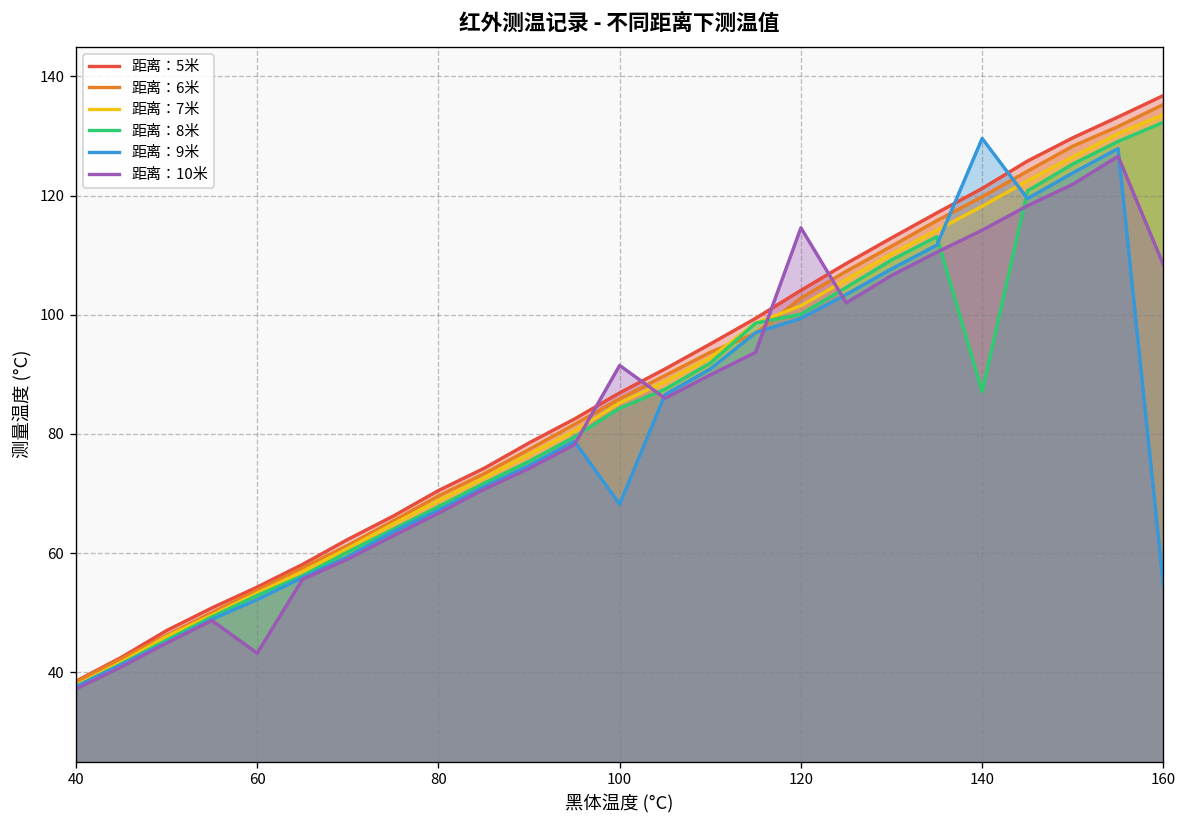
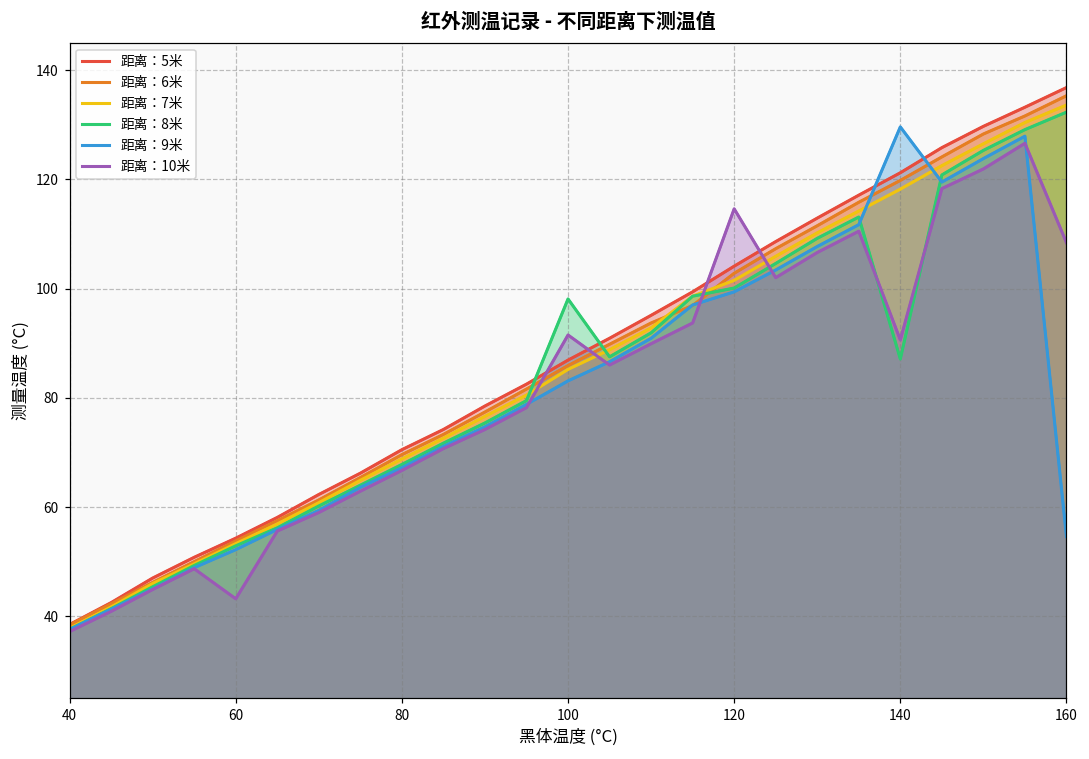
距离：8米, 100: 84 -> 98
距离：9米, 100: 68 -> 83
距离：10米, 140: 114 -> 91
